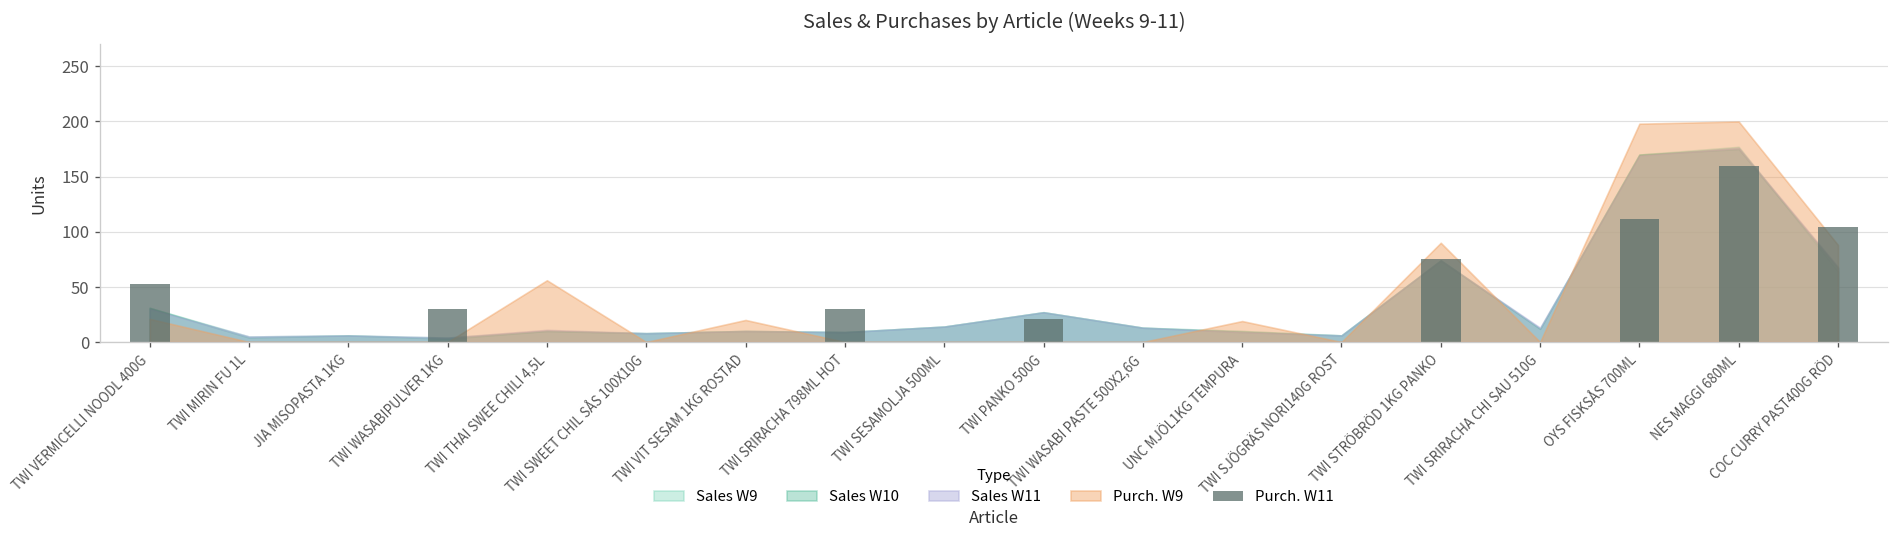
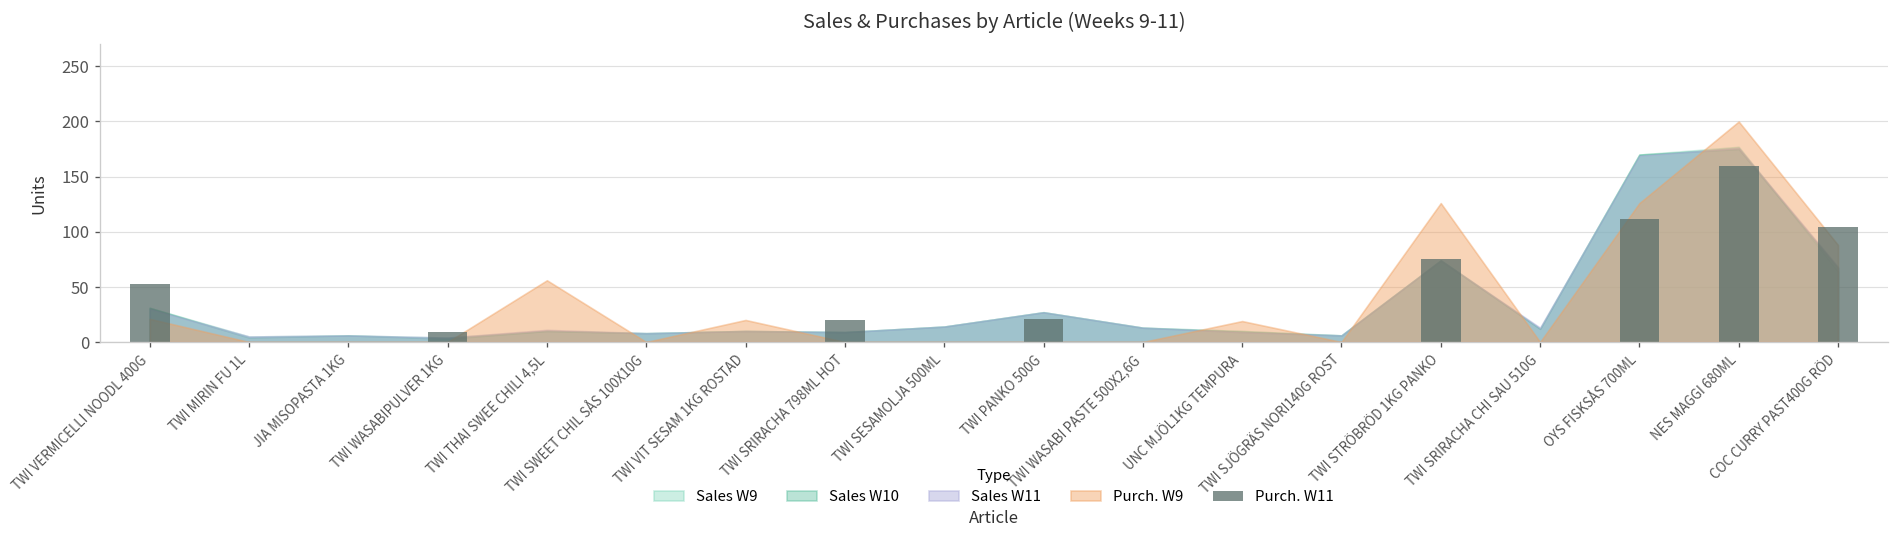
Purch. W11, TWI WASABIPULVER 1KG: 30 -> 10
Purch. W11, TWI SRIRACHA 798ML HOT: 30 -> 20
Purch. W9, TWI STRÖBRÖD 1KG PANKO: 90 -> 130
Purch. W9, OYS FISKSÅS 700ML: 200 -> 130
